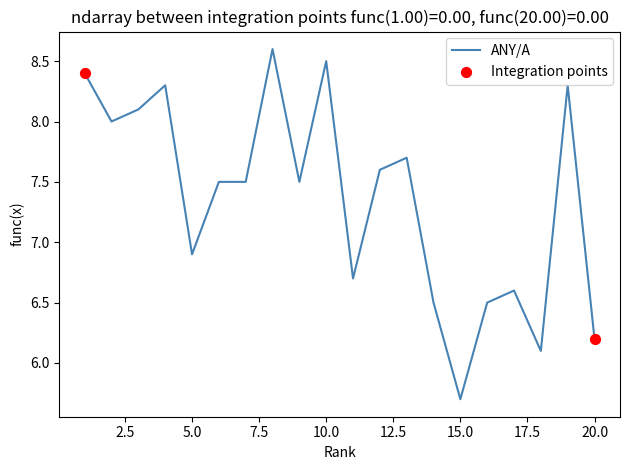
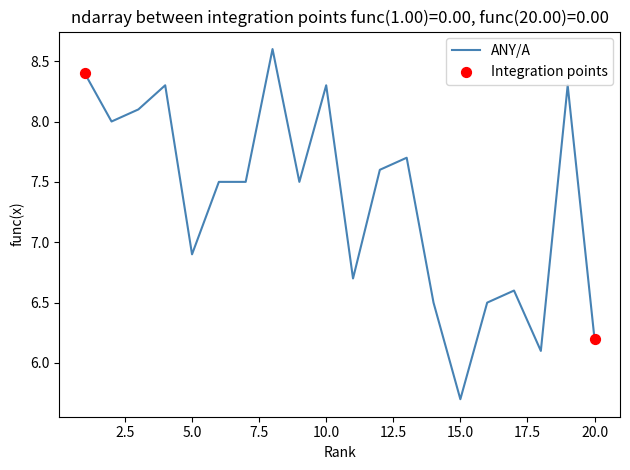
ANY/A, 10.0: 8.5 -> 8.3
